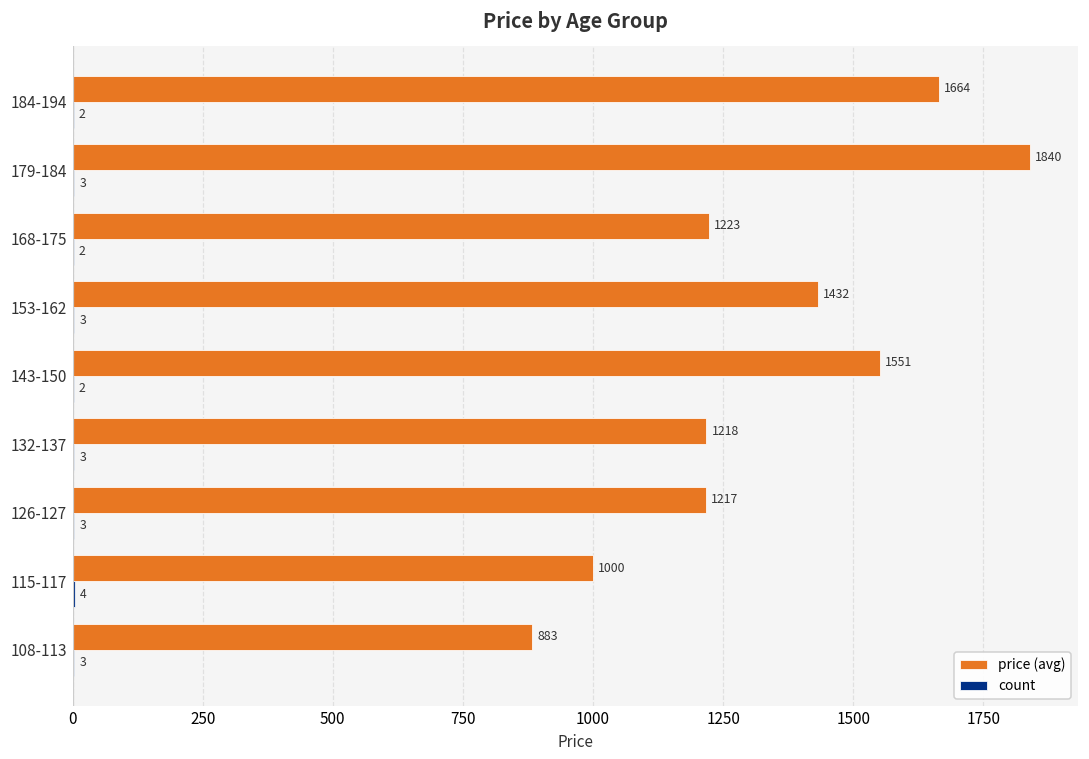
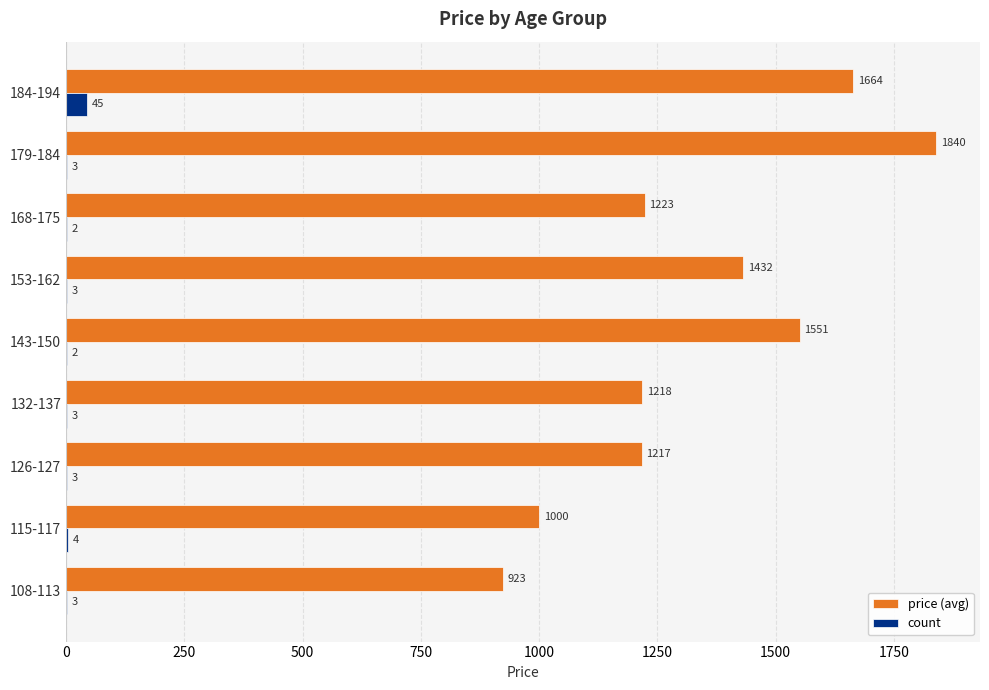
count, 184-194: 2 -> 45
price (avg), 108-113: 883 -> 923
